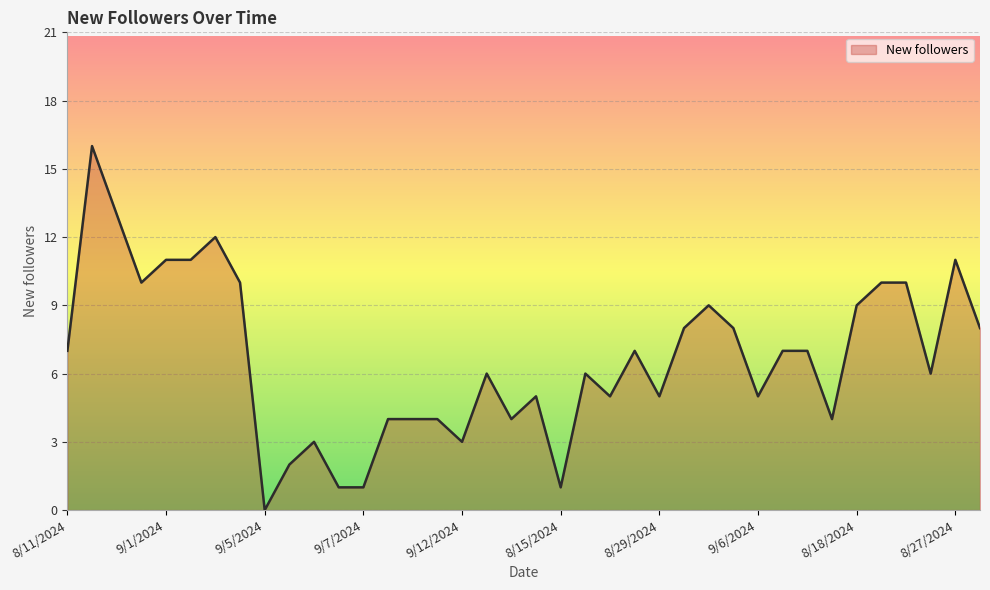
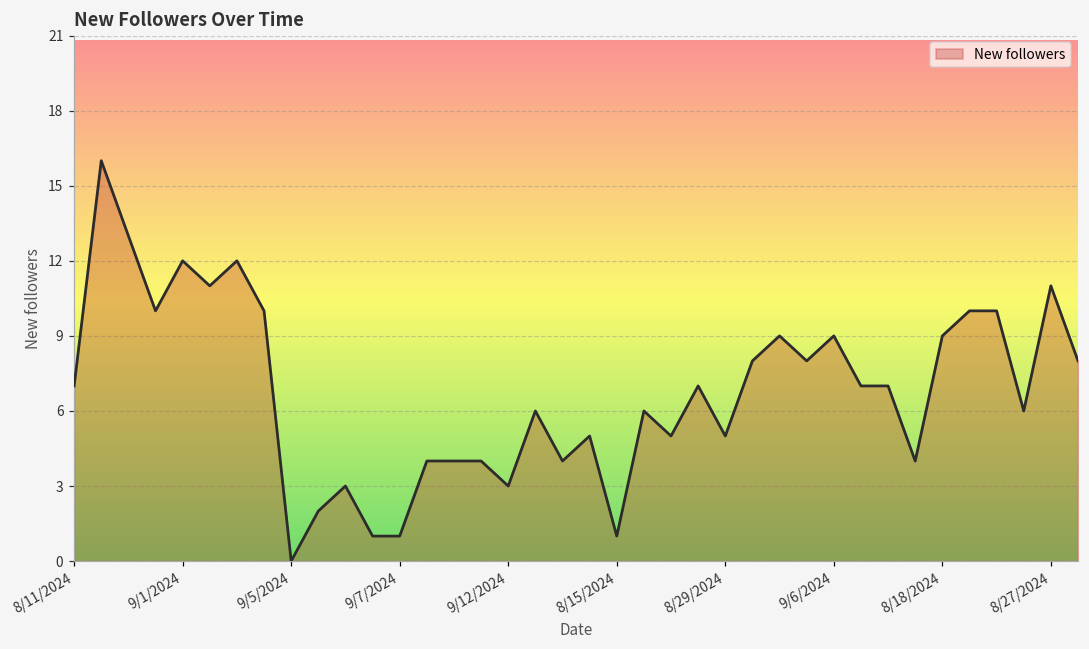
9/1/2024: 11 -> 12
9/6/2024: 5 -> 9
